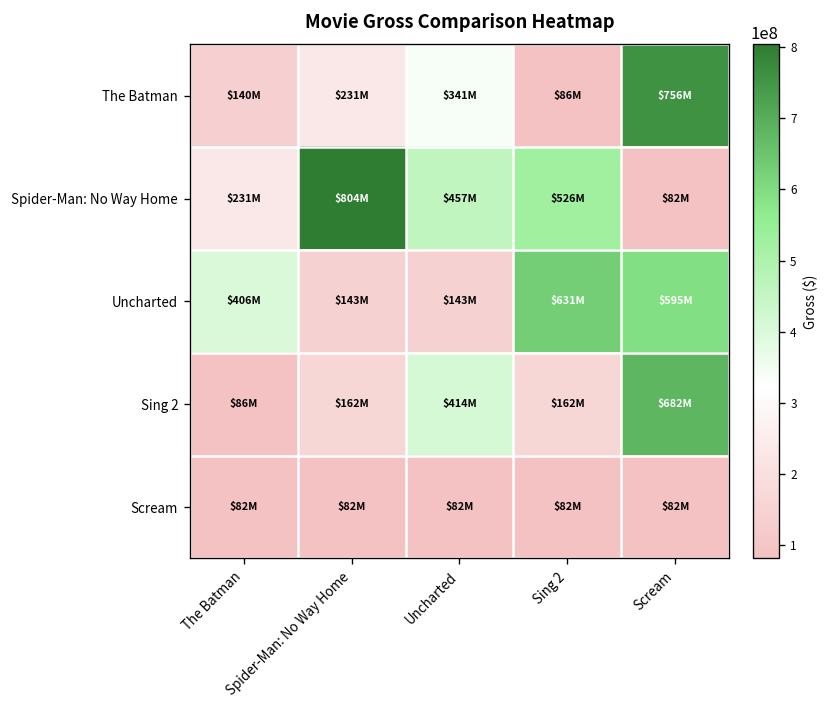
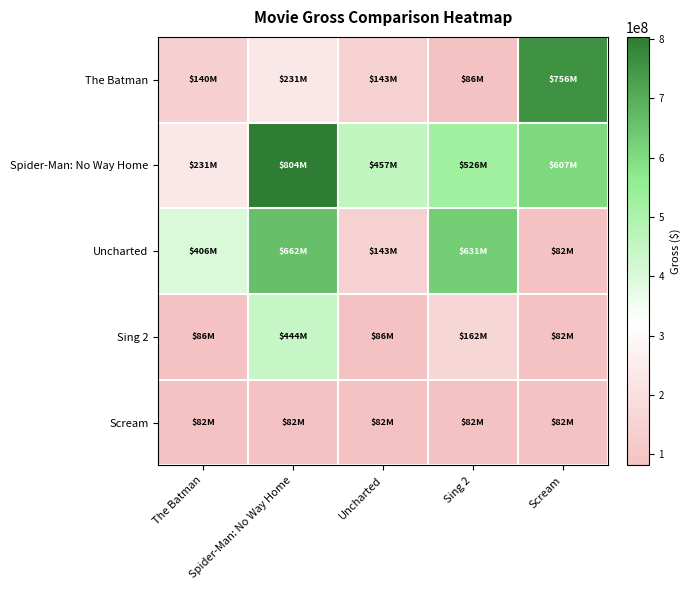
The Batman, Uncharted: $341M -> $143M
Spider-Man: No Way Home, Scream: $82M -> $607M
Uncharted, Spider-Man: No Way Home: $143M -> $662M
Uncharted, Scream: $595M -> $82M
Sing 2, Spider-Man: No Way Home: $162M -> $444M
Sing 2, Uncharted: $414M -> $86M
Sing 2, Scream: $682M -> $82M
